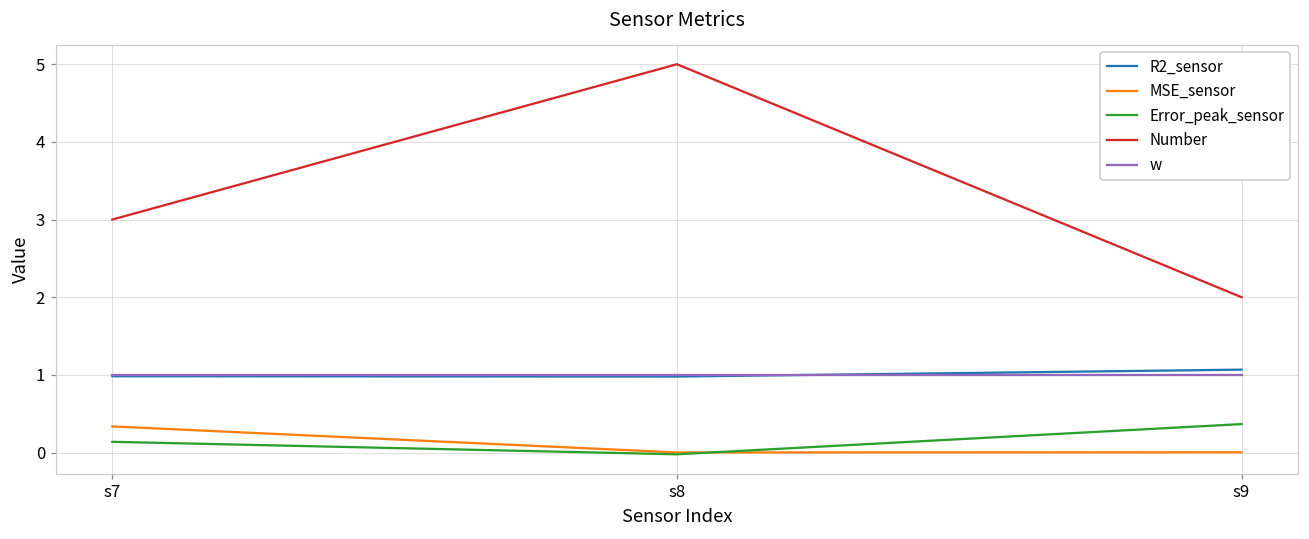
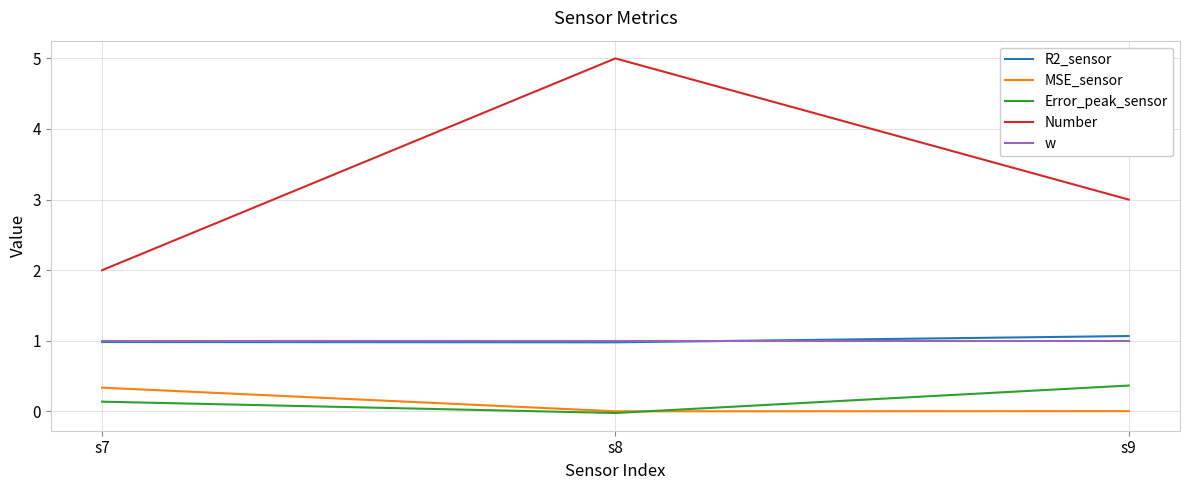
Number, s7: 3 -> 2
Number, s9: 2 -> 3
